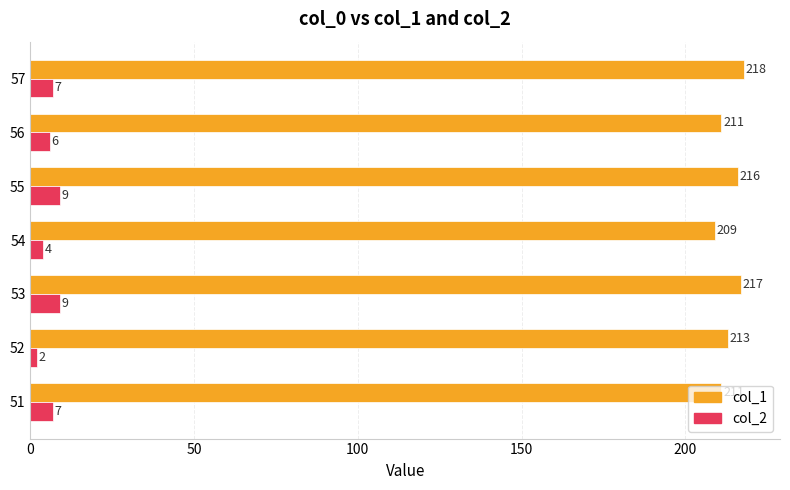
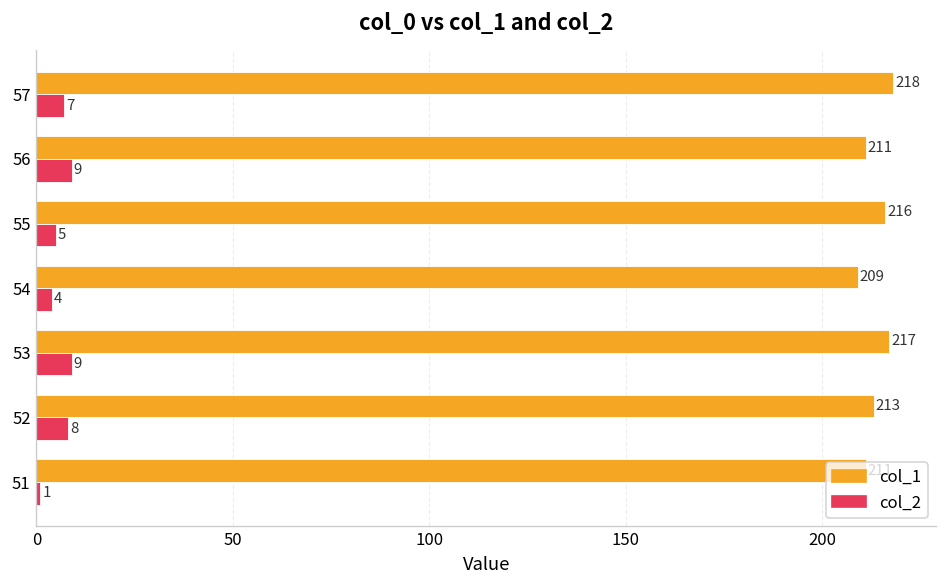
col_2, 56: 6 -> 9
col_2, 55: 9 -> 5
col_2, 52: 2 -> 8
col_2, 51: 7 -> 1
